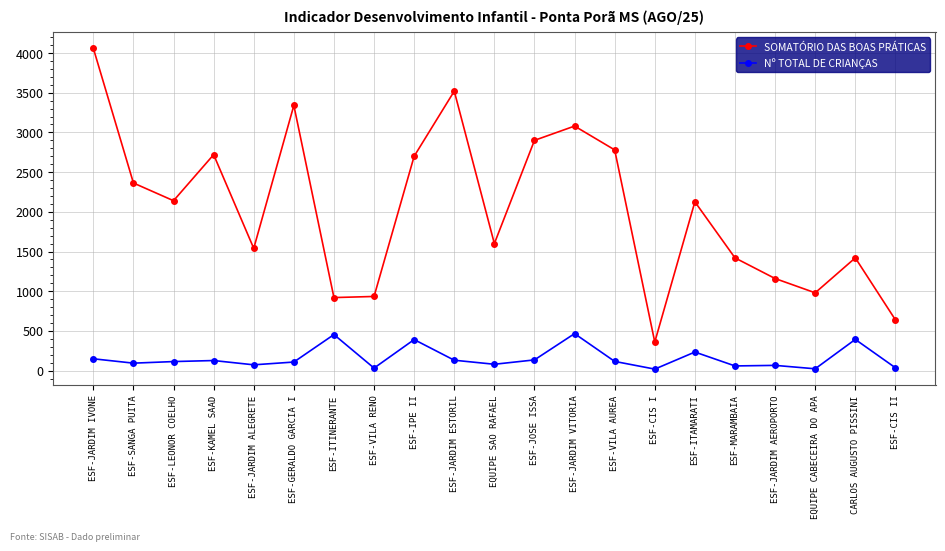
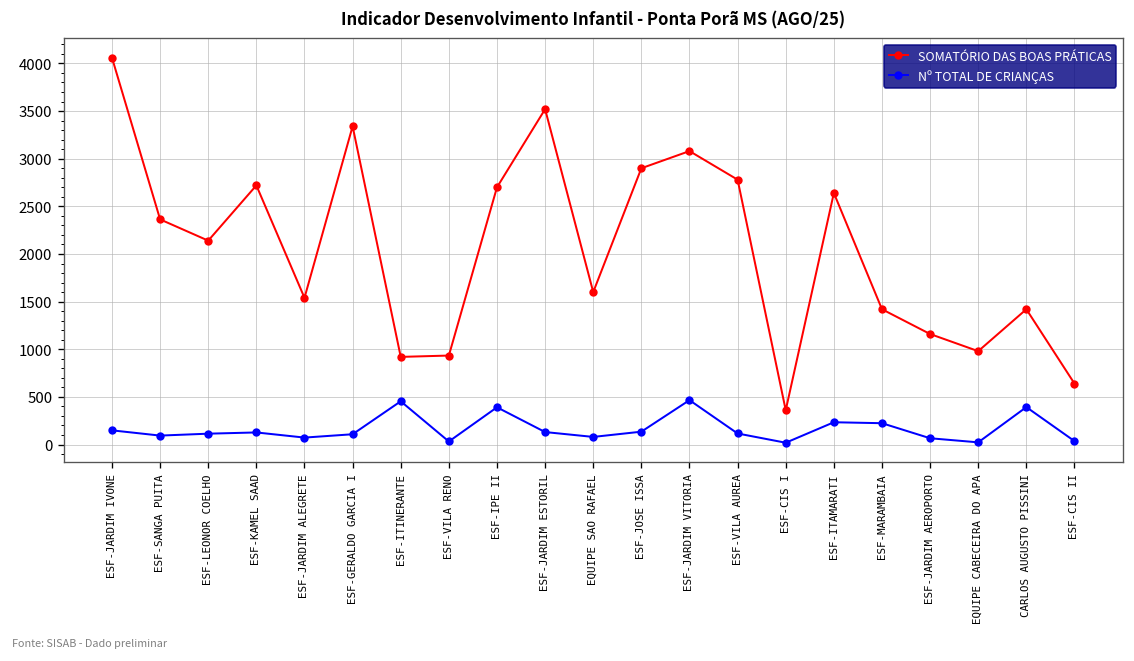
SOMATÓRIO DAS BOAS PRÁTICAS, ESF-ITAMARATI: 2100 -> 2600
Nº TOTAL DE CRIANÇAS, ESF-MARAMBAIA: 100 -> 200
